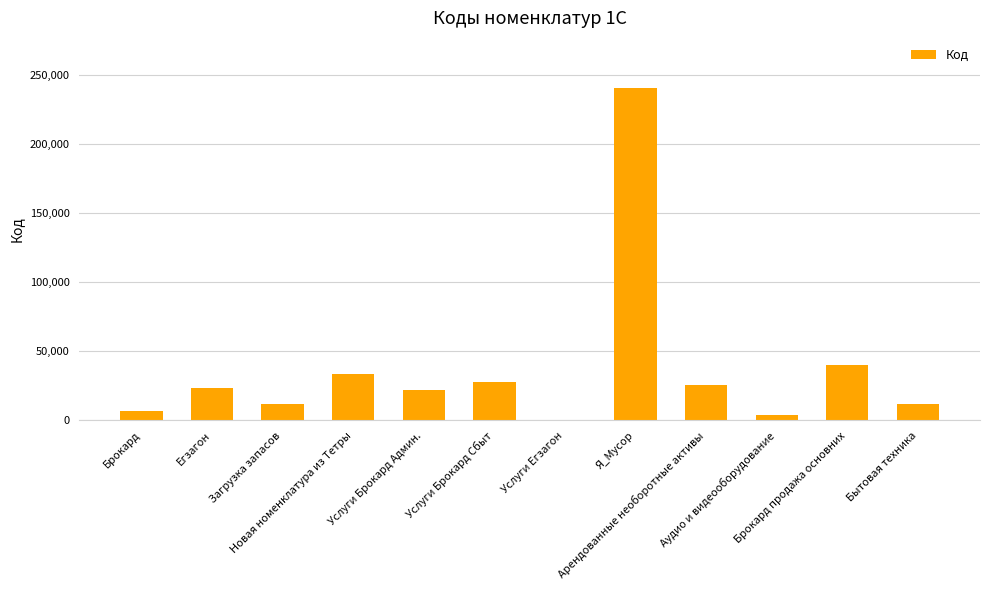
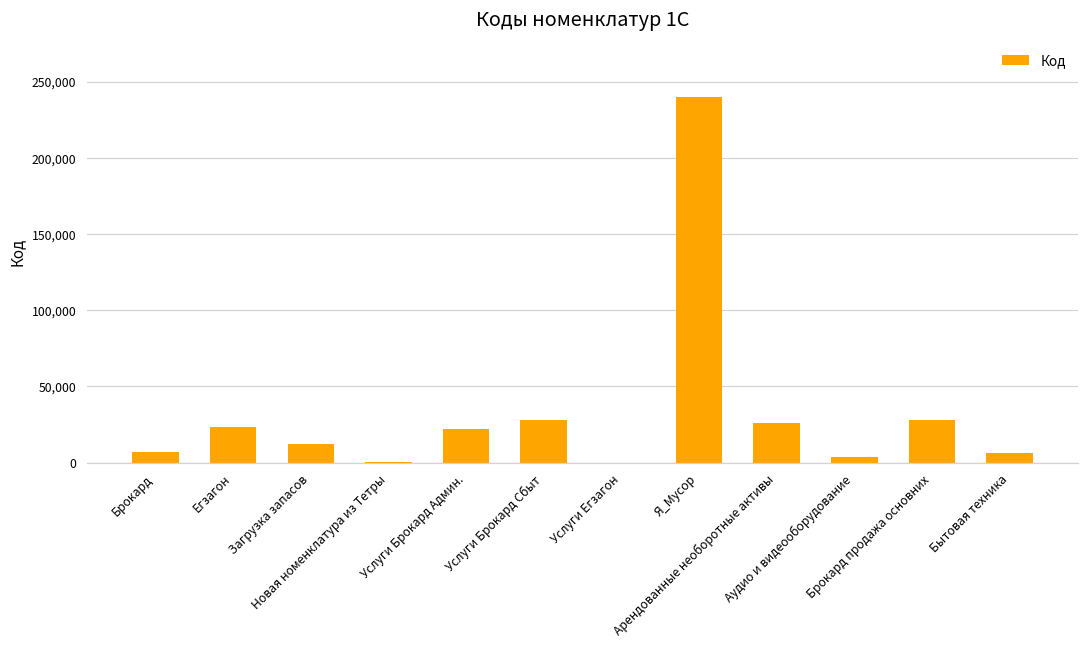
Новая номенклатура из Тетры: 34,000 -> 0
Брокард продажа основних: 40,000 -> 28,000
Бытовая техника: 12,000 -> 6,000
